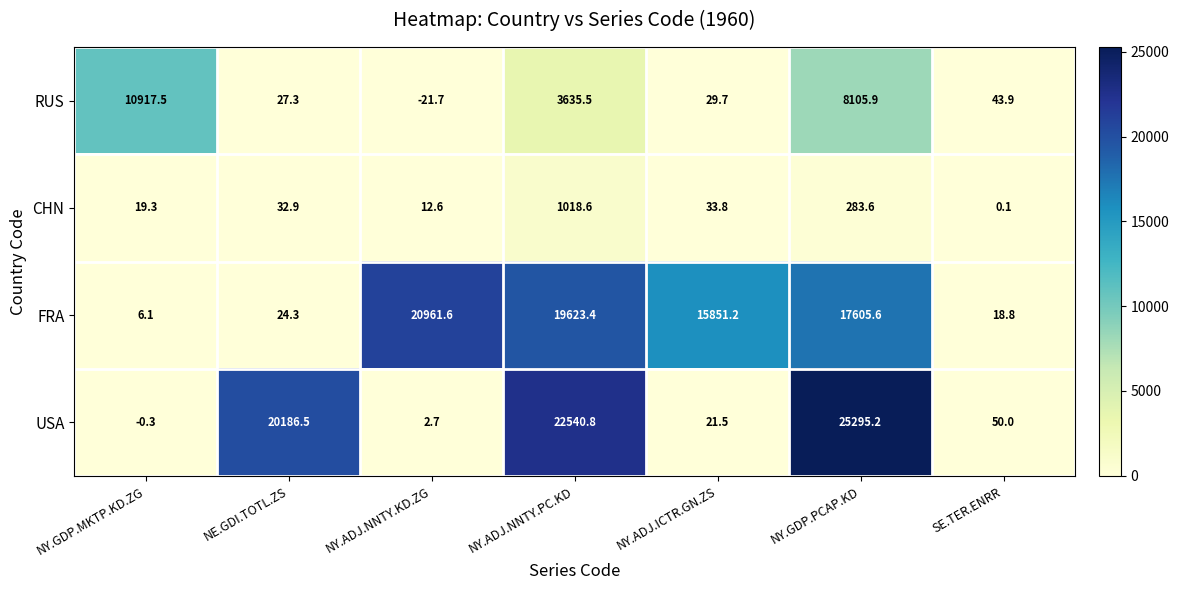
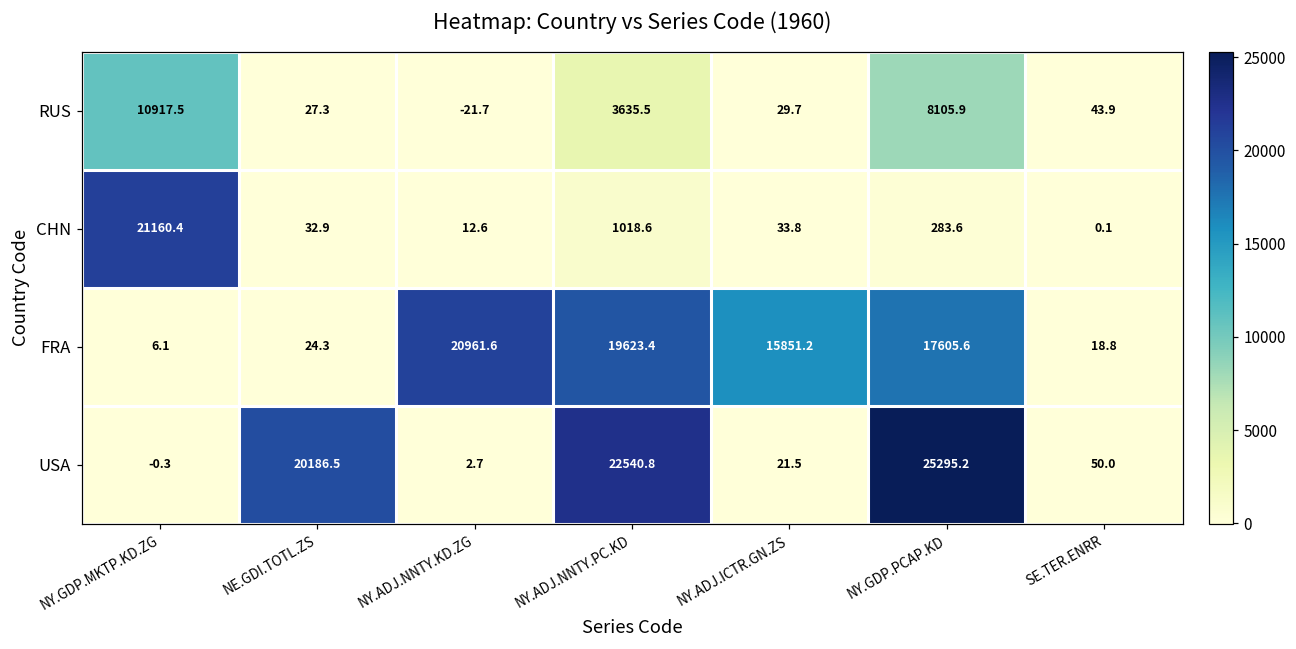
CHN, NY.GDP.MKTP.KD.ZG: 19.3 -> 21160.4
